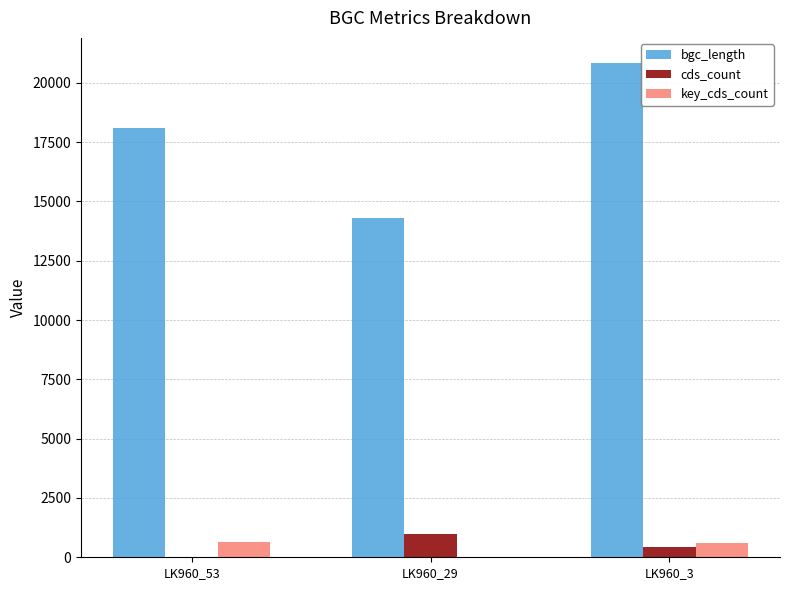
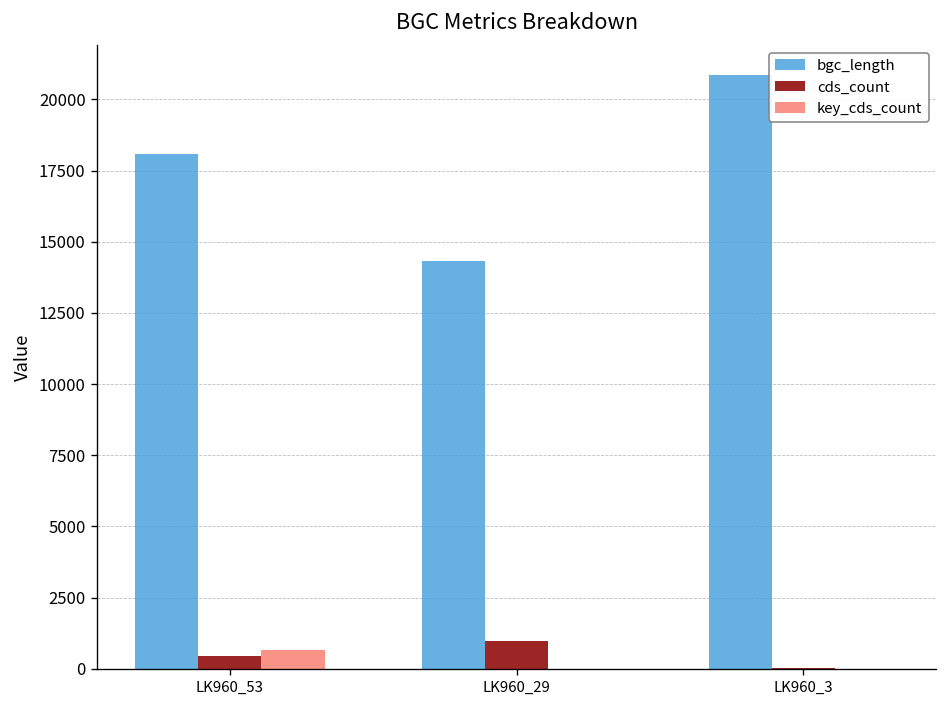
cds_count, LK960_53: 0 -> 400
cds_count, LK960_3: 400 -> 0
key_cds_count, LK960_3: 600 -> 0
